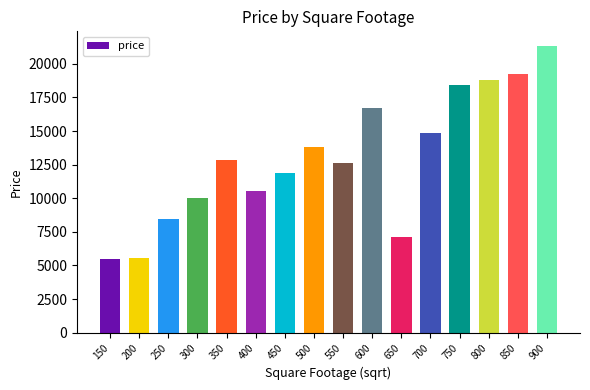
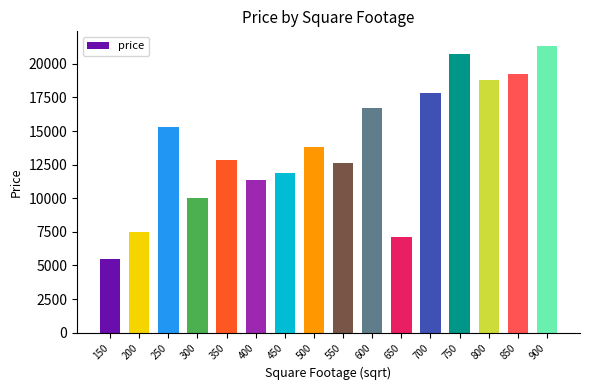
200: 5500 -> 7500
250: 8500 -> 15300
400: 10500 -> 11400
700: 14900 -> 17800
750: 18500 -> 20800
